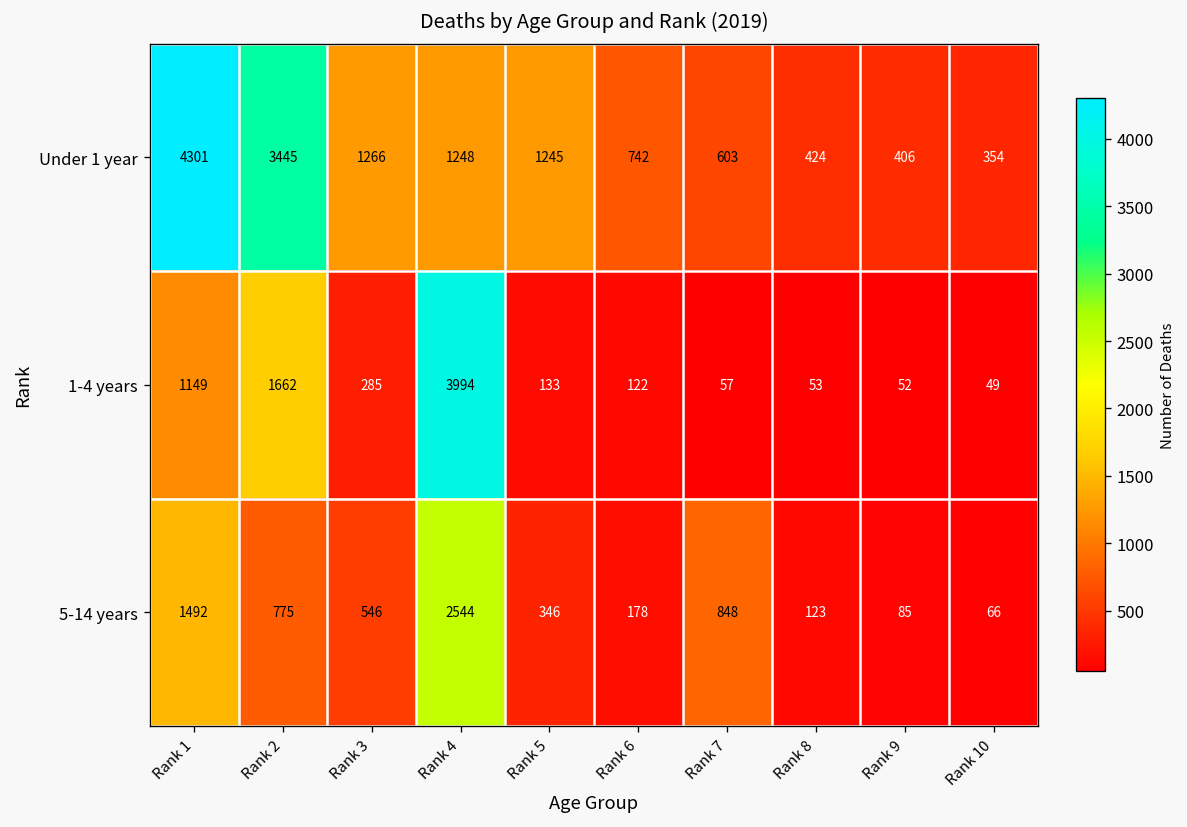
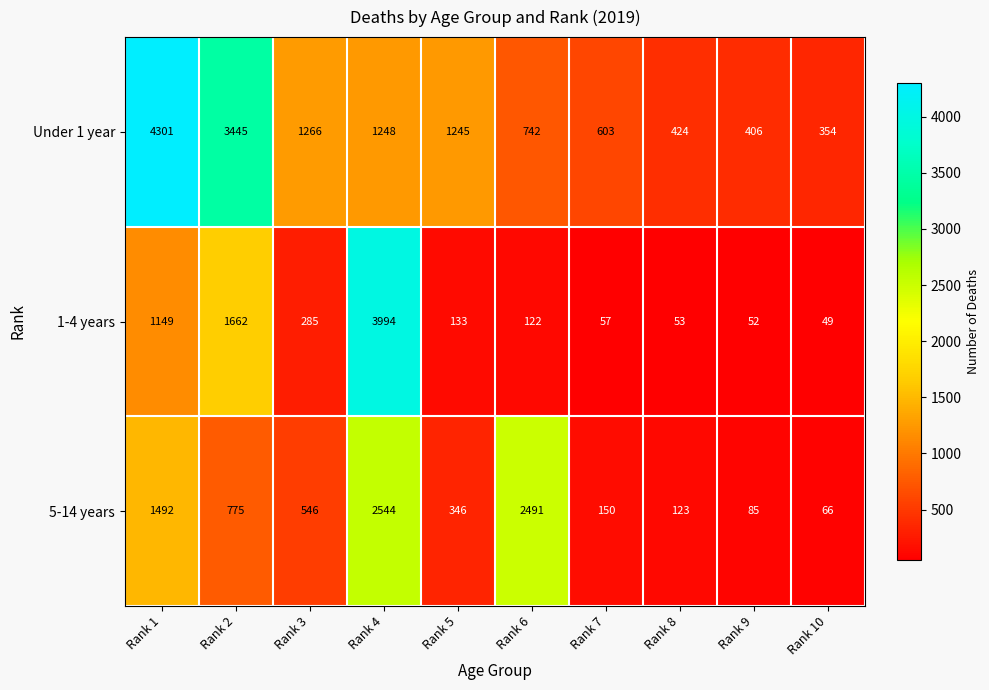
5-14 years, Rank 6: 178 -> 2491
5-14 years, Rank 7: 848 -> 150
